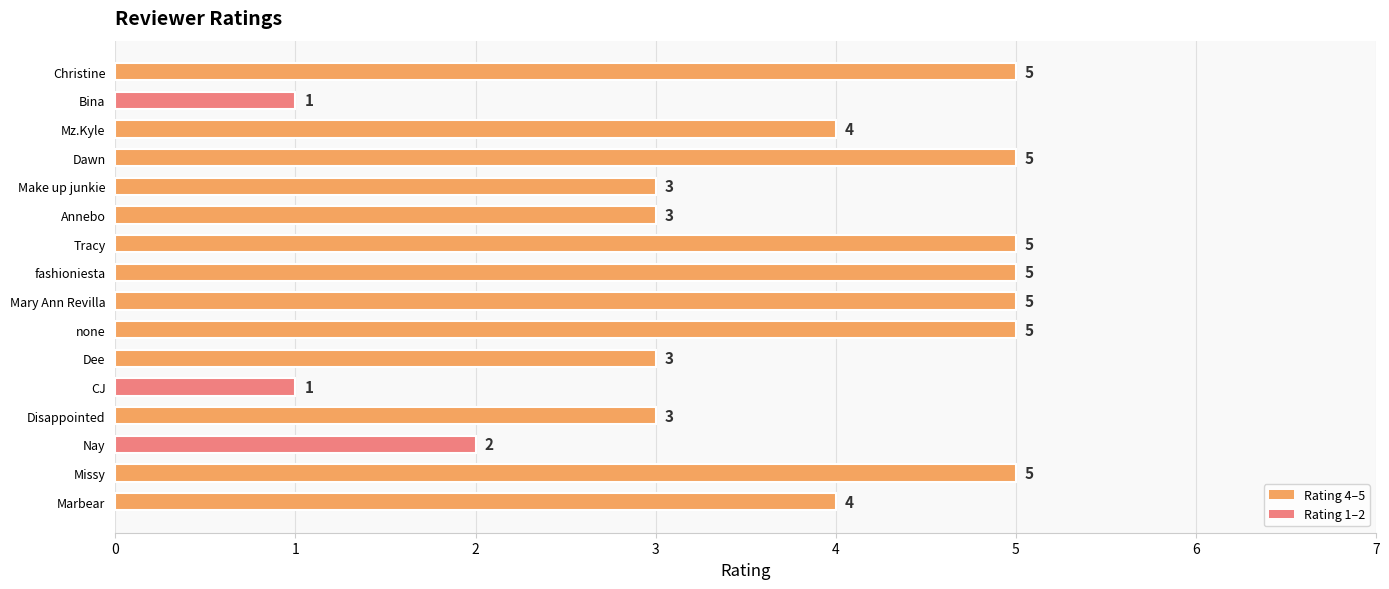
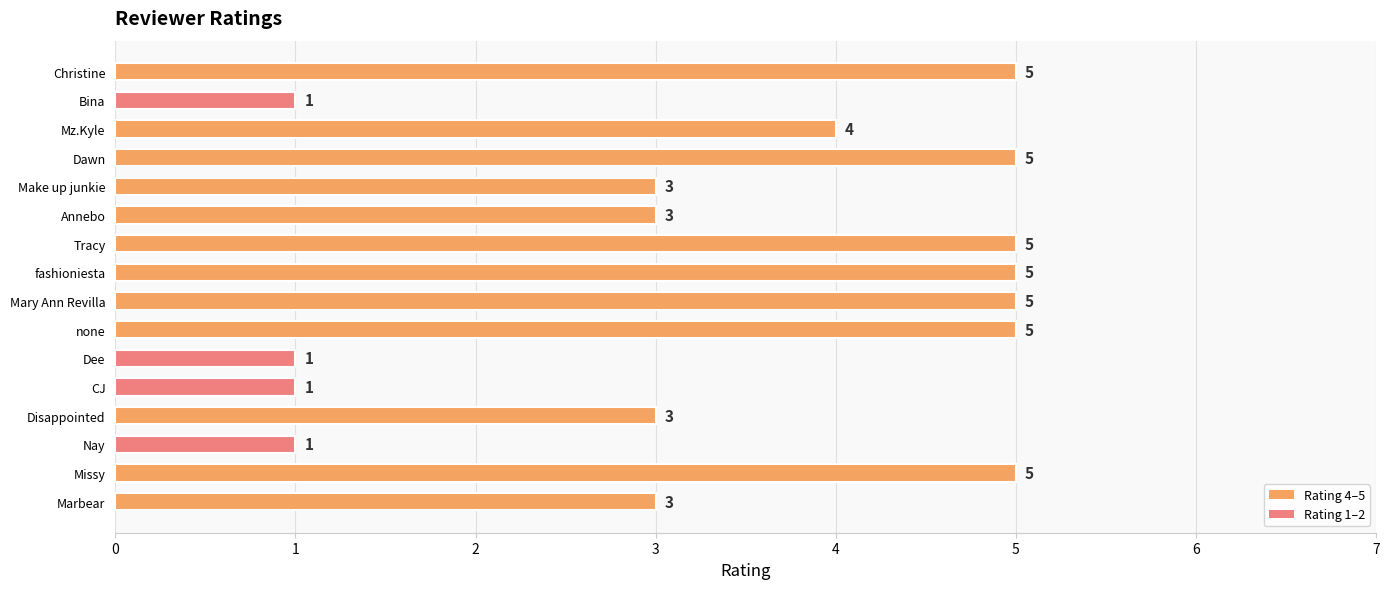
Dee: 3 -> 1
Nay: 2 -> 1
Marbear: 4 -> 3
